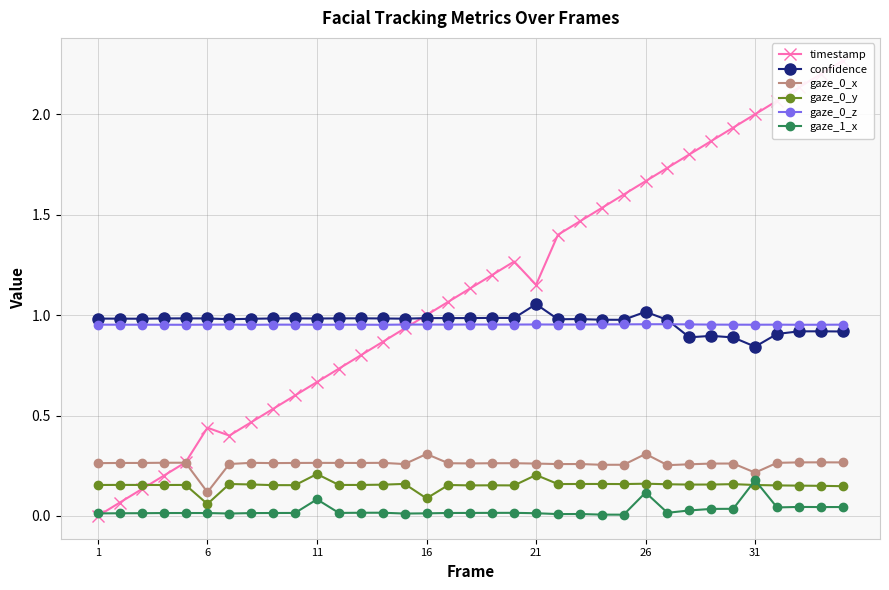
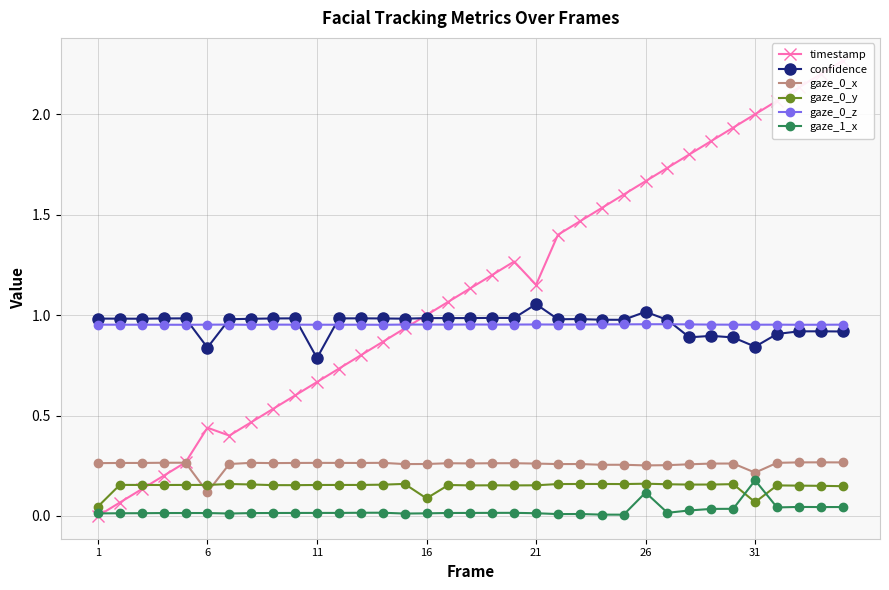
gaze_0_y, 1: 0.15 -> 0.05
confidence, 6: 0.98 -> 0.84
gaze_0_y, 6: 0.06 -> 0.15
confidence, 11: 0.98 -> 0.79
gaze_0_y, 11: 0.21 -> 0.15
gaze_1_x, 11: 0.08 -> 0.02
gaze_0_x, 16: 0.31 -> 0.26
gaze_0_y, 21: 0.20 -> 0.15
gaze_0_x, 26: 0.31 -> 0.25
gaze_0_y, 31: 0.15 -> 0.07
